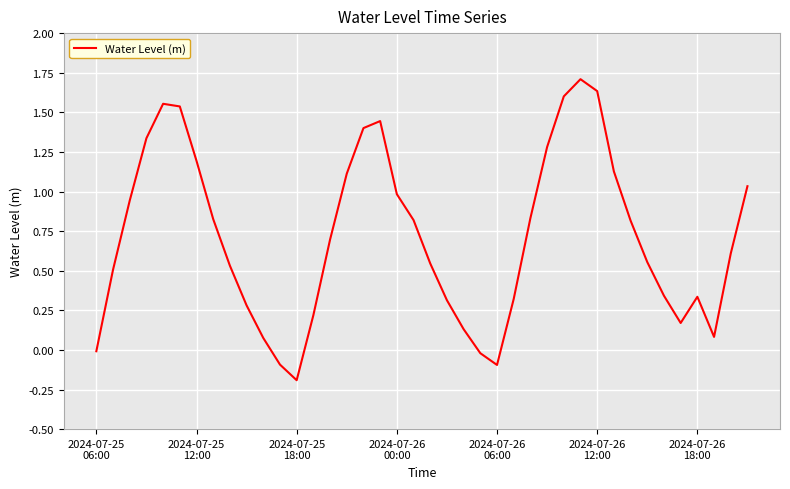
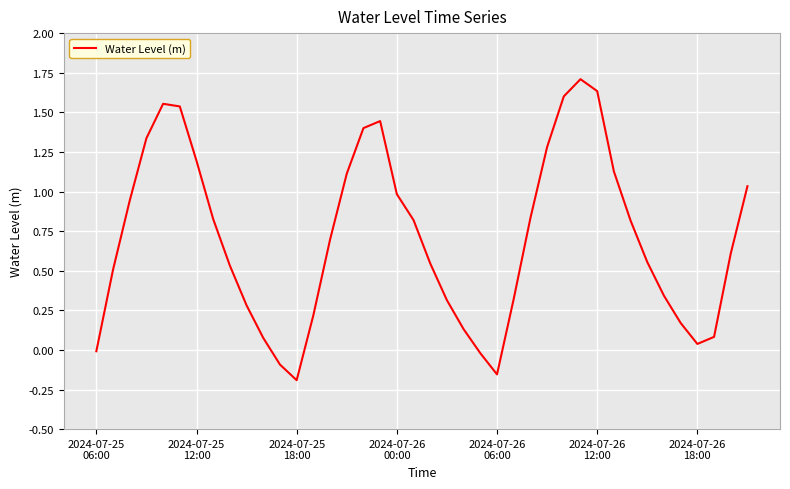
2024-07-26 06:00: -0.09 -> -0.15
2024-07-26 18:00: 0.34 -> 0.04
